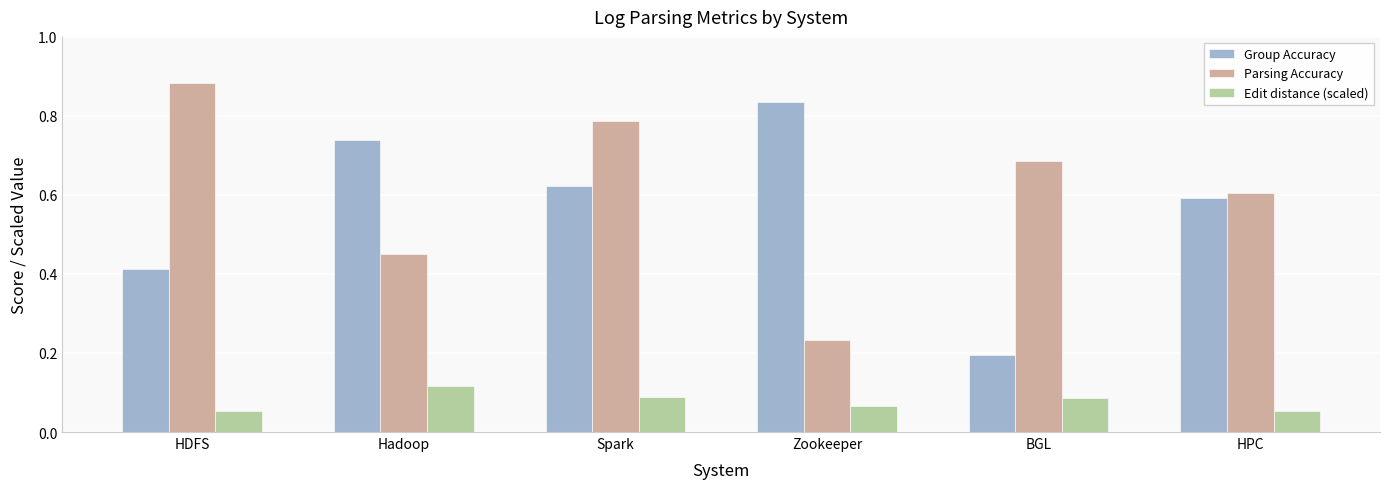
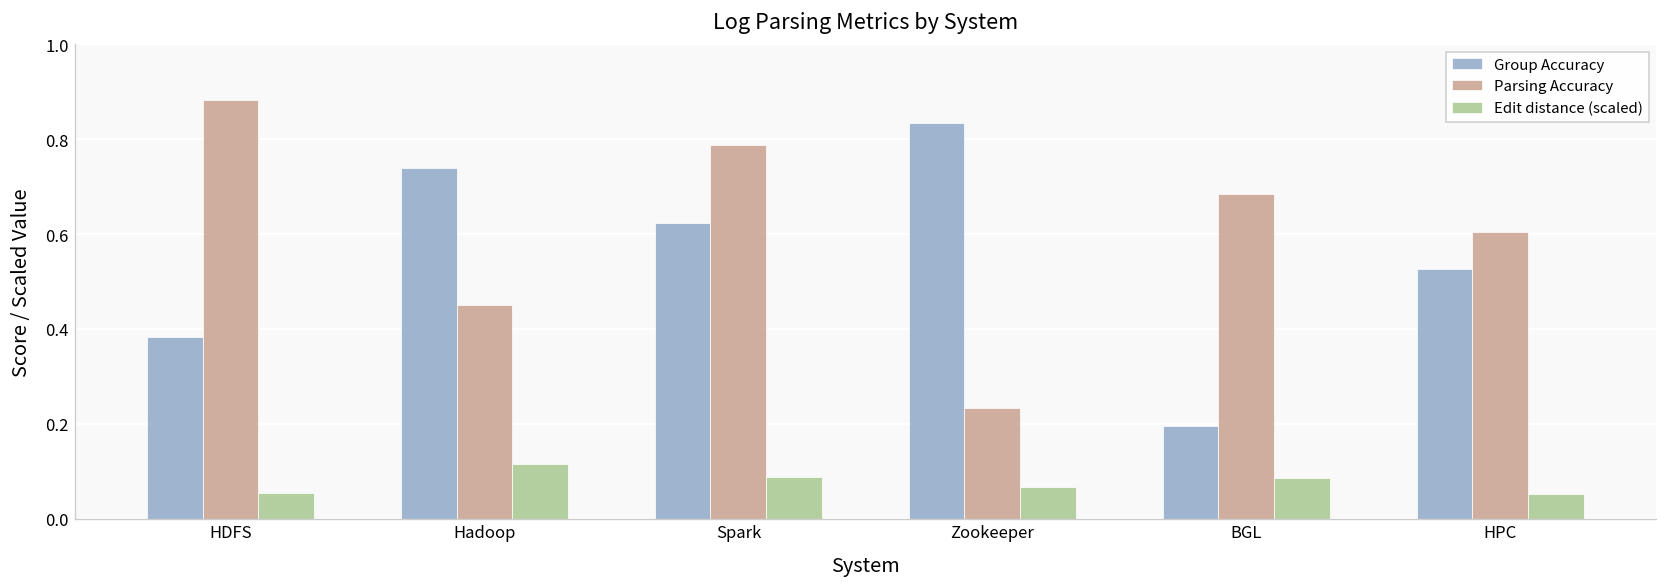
Group Accuracy, HDFS: 0.41 -> 0.38
Group Accuracy, HPC: 0.59 -> 0.53
